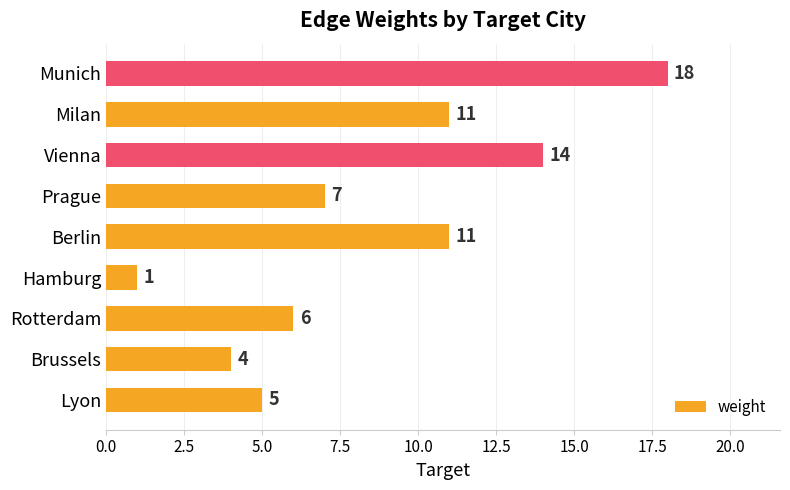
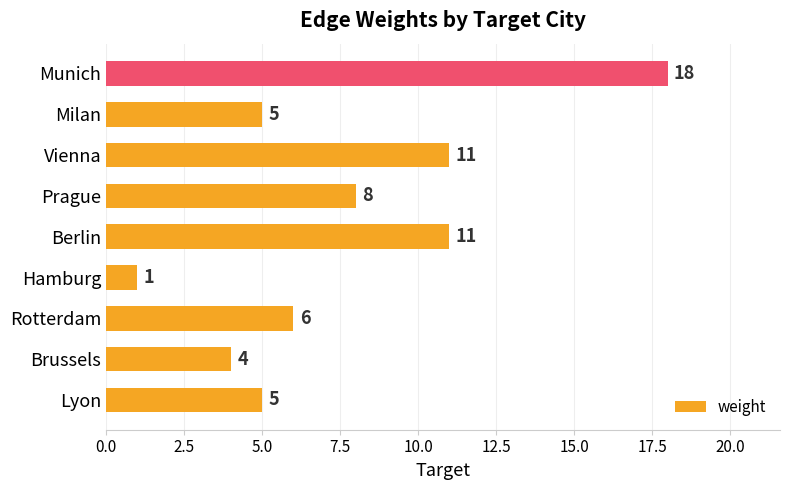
Milan: 11 -> 5
Vienna: 14 -> 11
Prague: 7 -> 8
